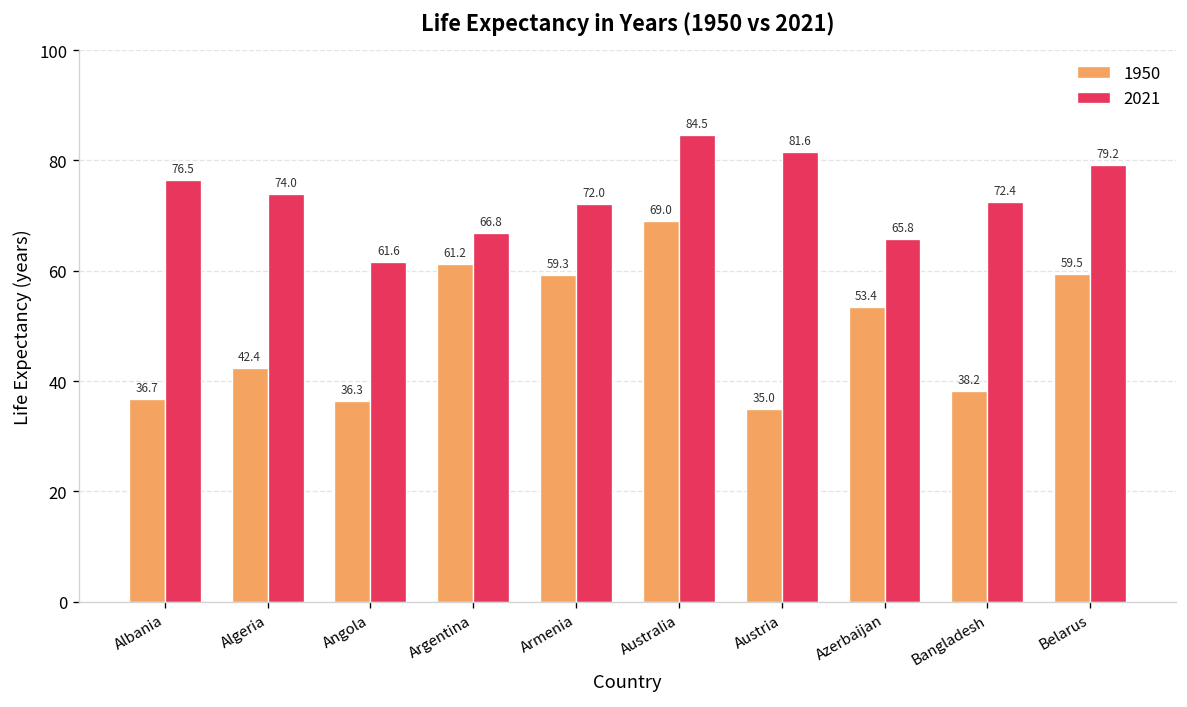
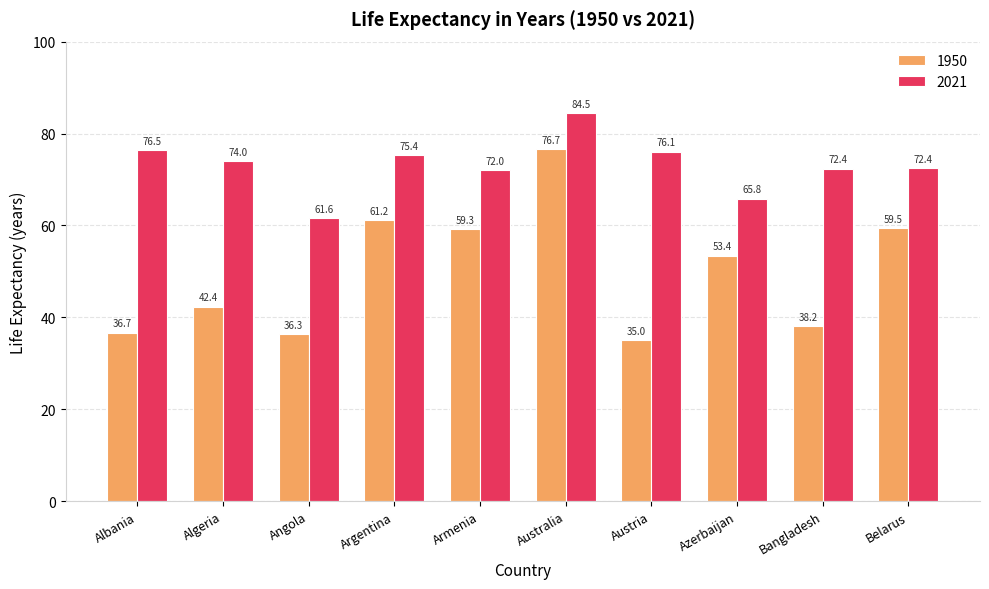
2021, Argentina: 66.8 -> 75.4
1950, Australia: 69.0 -> 76.7
2021, Austria: 81.6 -> 76.1
2021, Belarus: 79.2 -> 72.4
